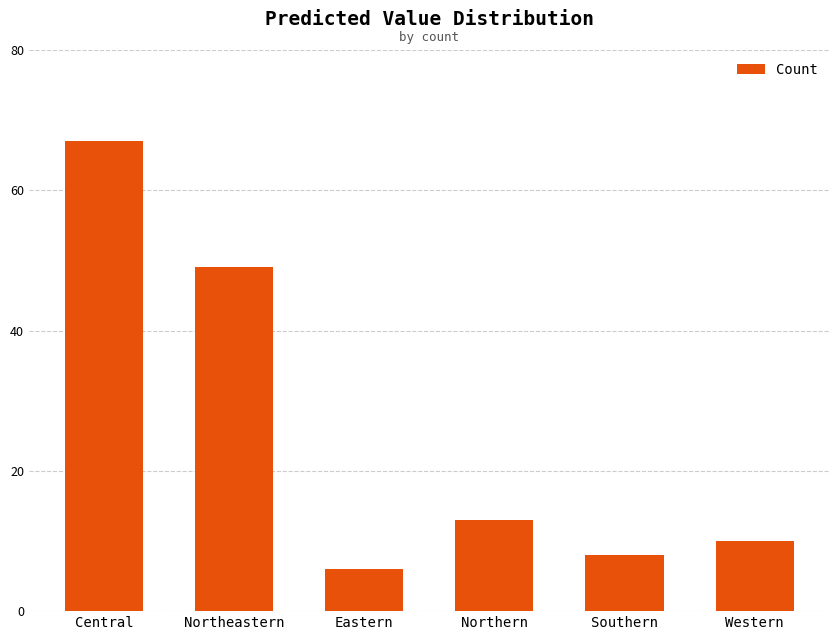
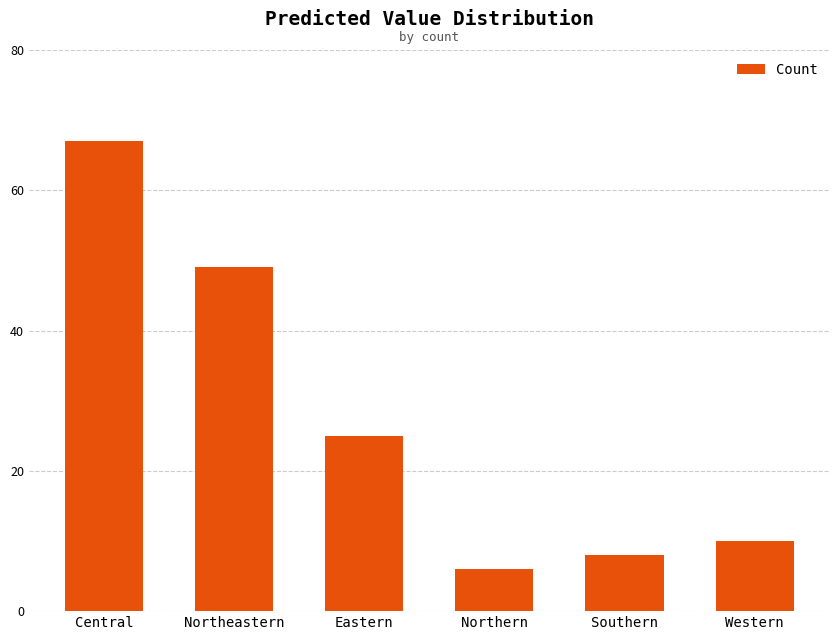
Eastern: 6 -> 25
Northern: 13 -> 6
